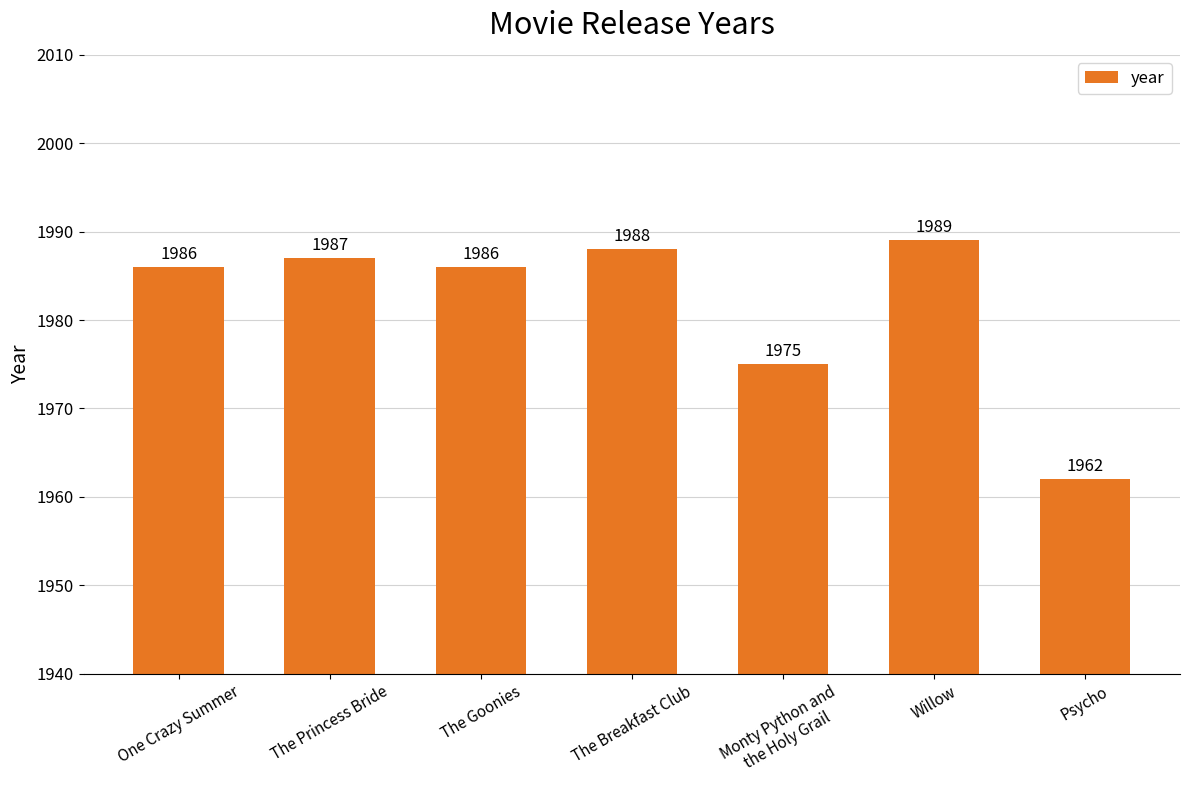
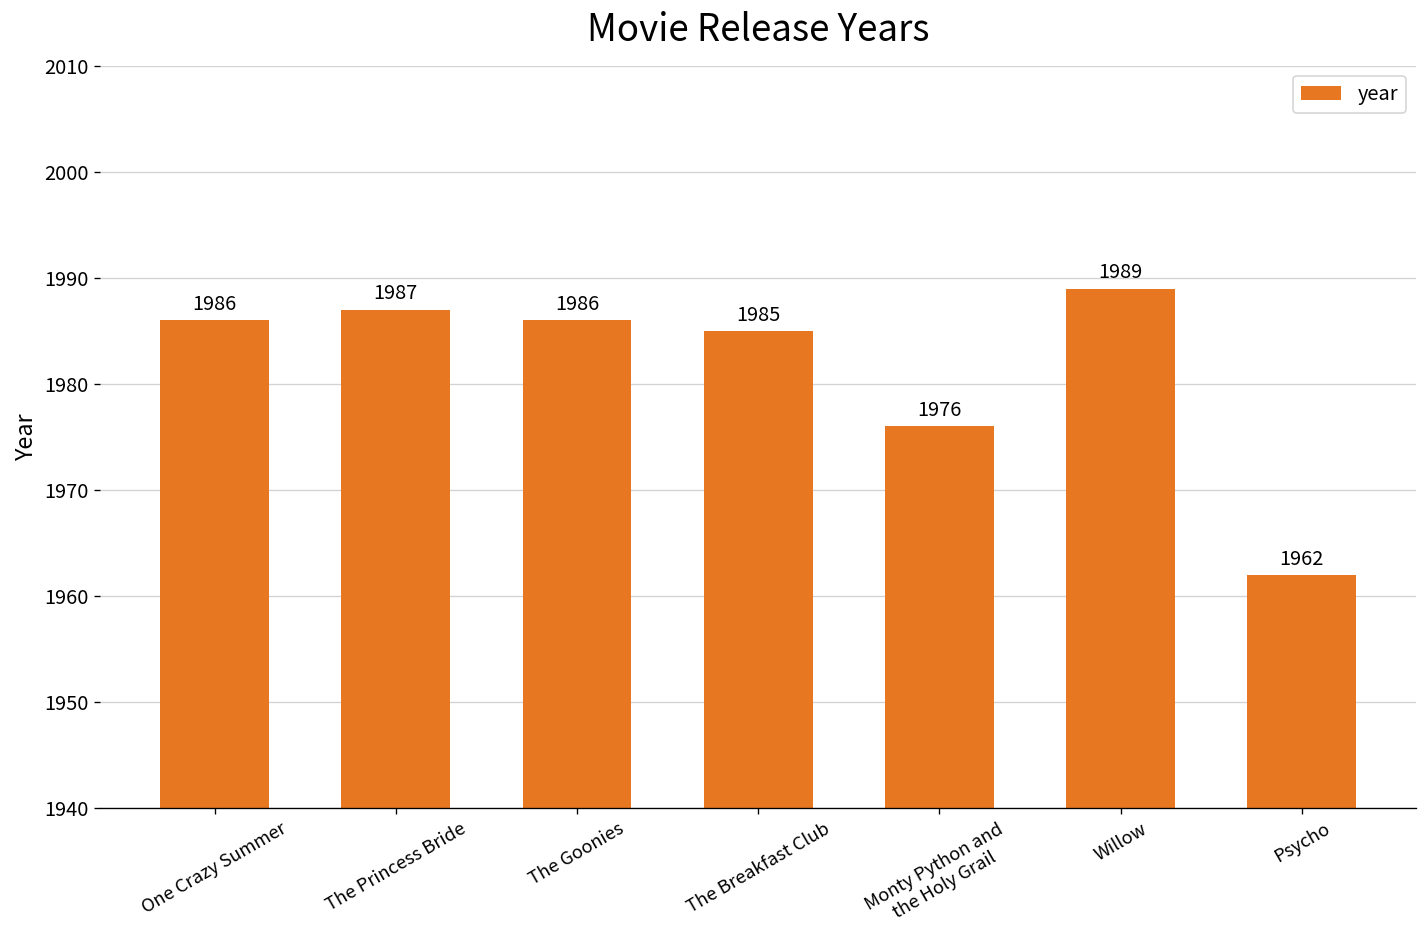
The Breakfast Club: 1988 -> 1985
Monty Python and the Holy Grail: 1975 -> 1976
